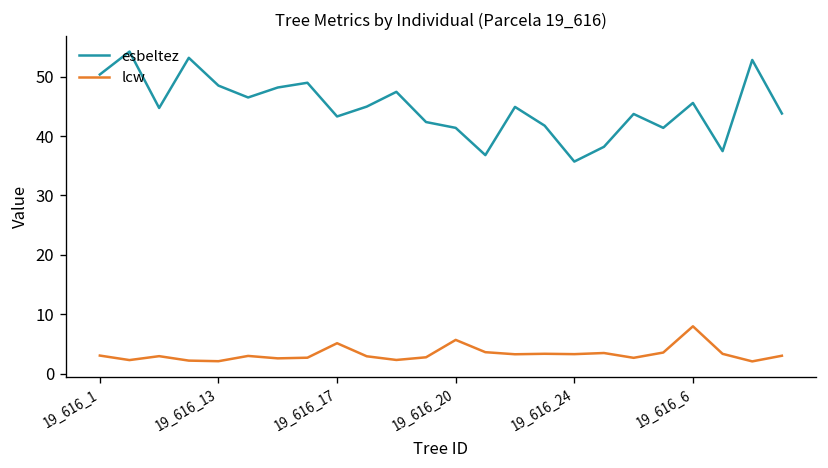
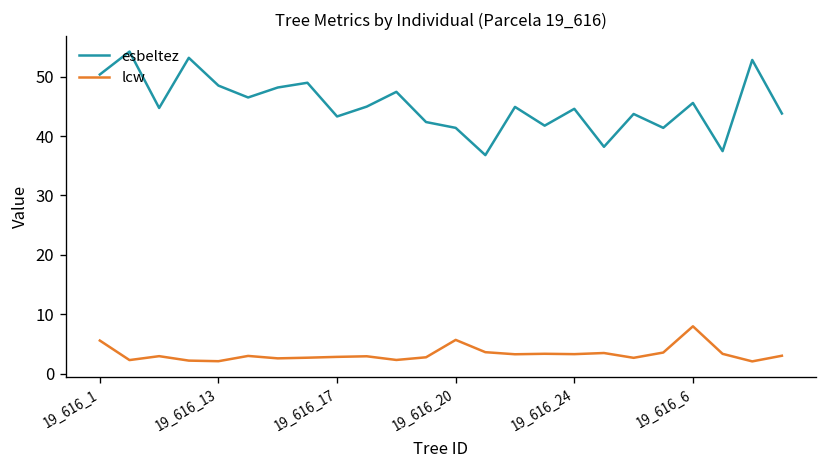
lcw, 19_616_1: 3 -> 6
lcw, 19_616_17: 5 -> 3
esbeltez, 19_616_24: 36 -> 45
